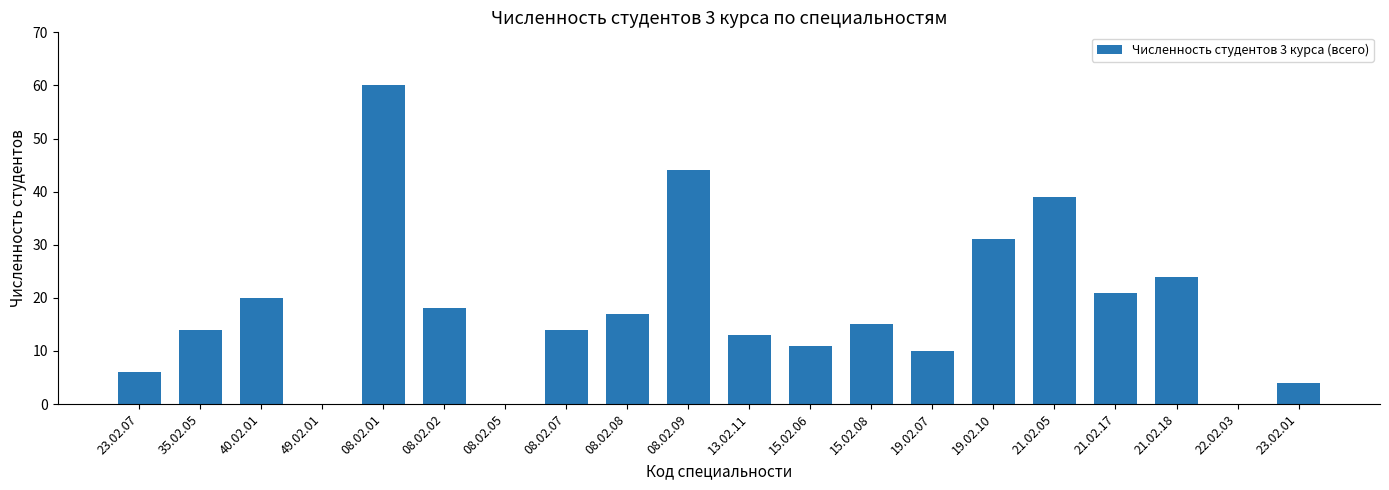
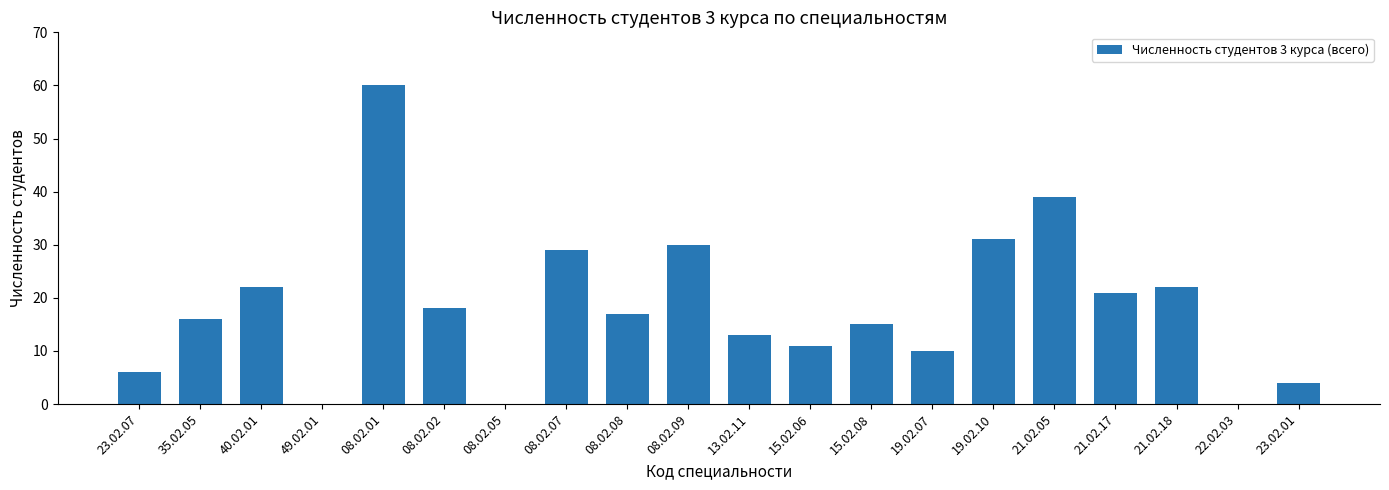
35.02.05: 14 -> 16
40.02.01: 20 -> 22
08.02.07: 14 -> 29
08.02.09: 44 -> 30
21.02.18: 24 -> 22
